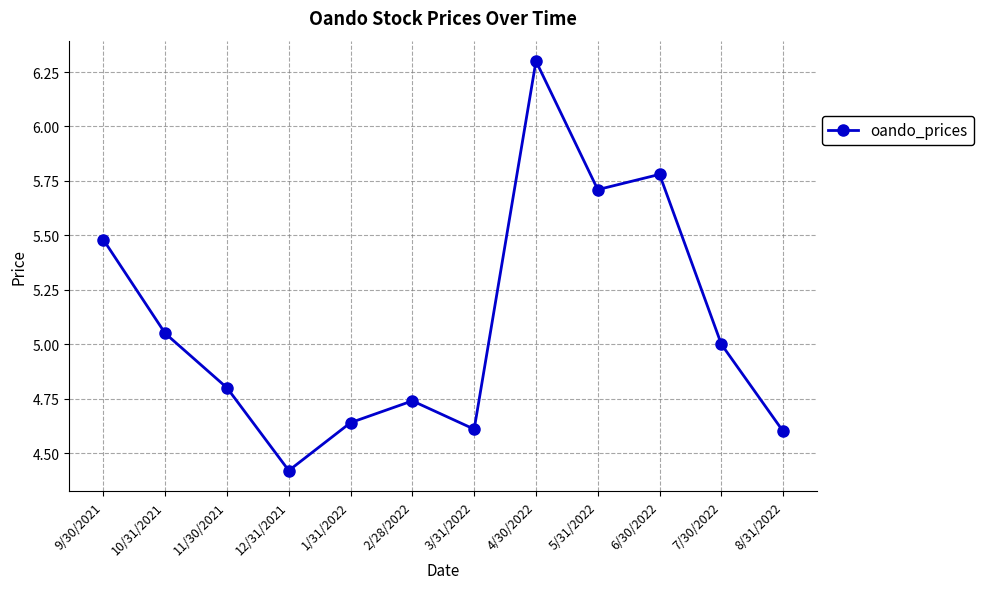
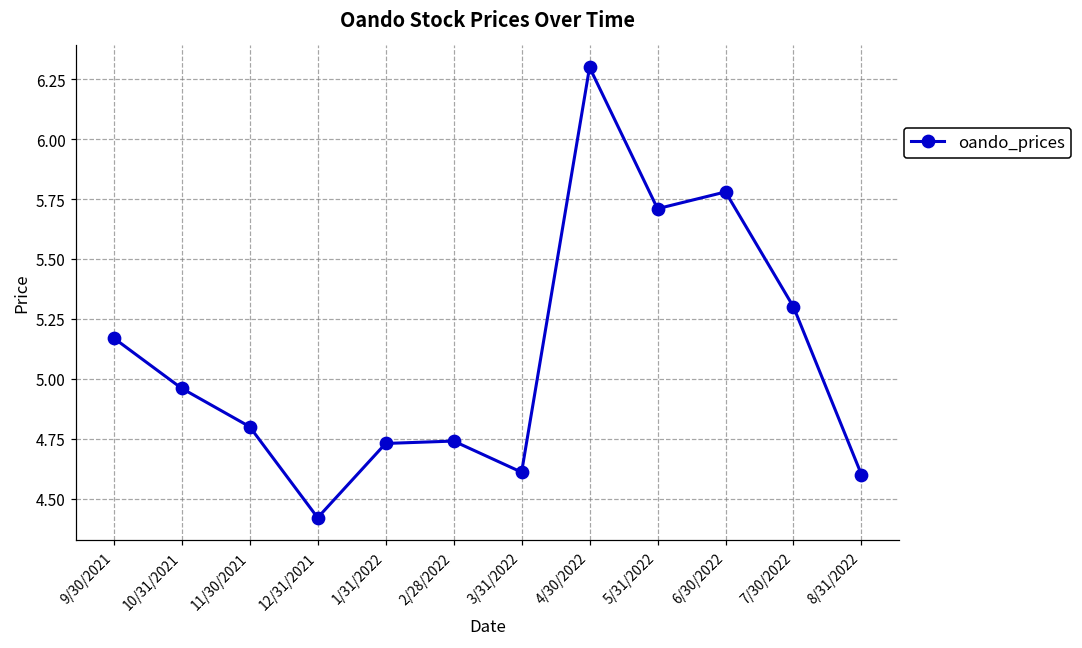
9/30/2021: 5.48 -> 5.17
10/31/2021: 5.05 -> 4.96
1/31/2022: 4.64 -> 4.73
7/30/2022: 5.0 -> 5.3
